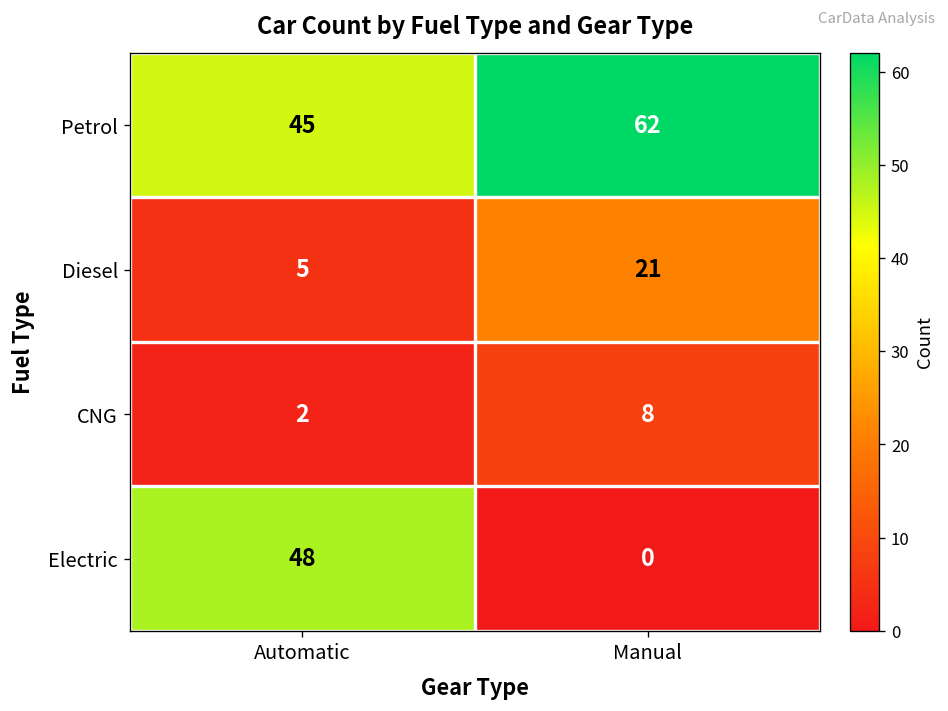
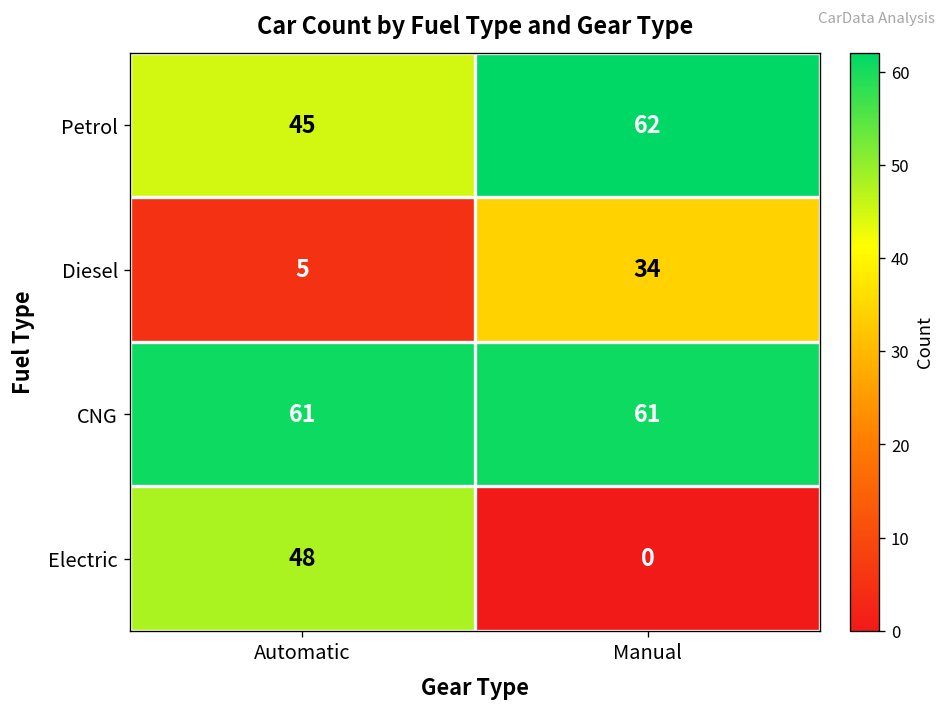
Diesel, Manual: 21 -> 34
CNG, Automatic: 2 -> 61
CNG, Manual: 8 -> 61
